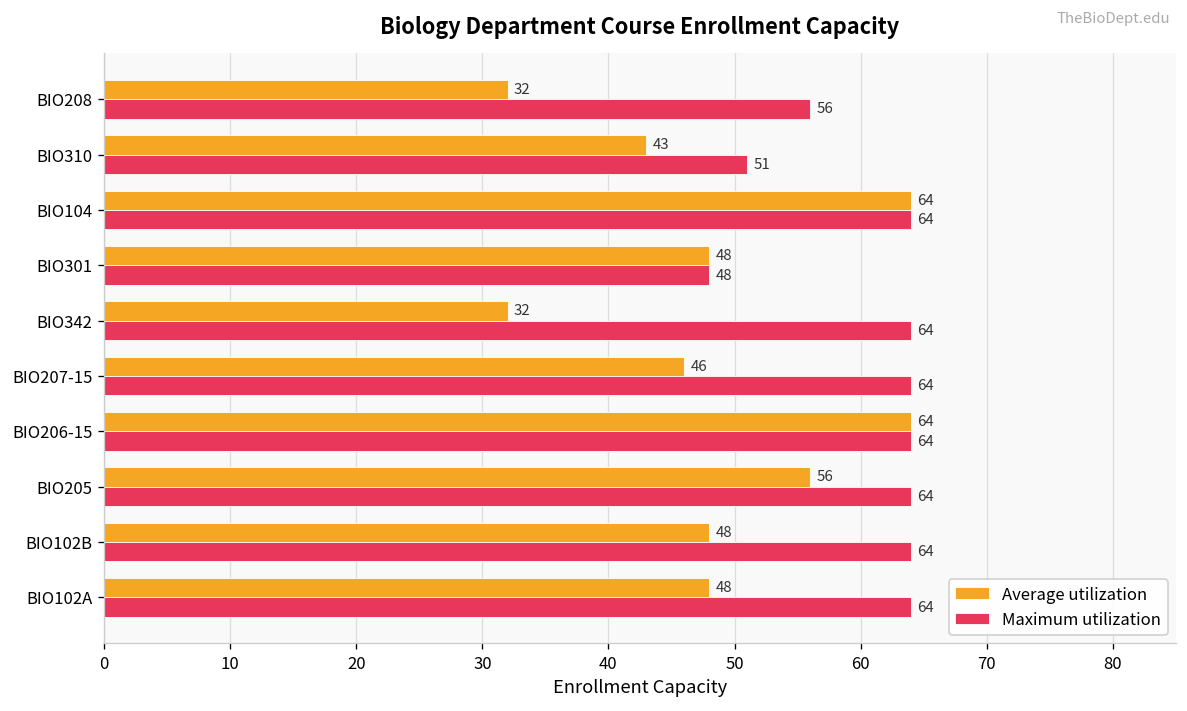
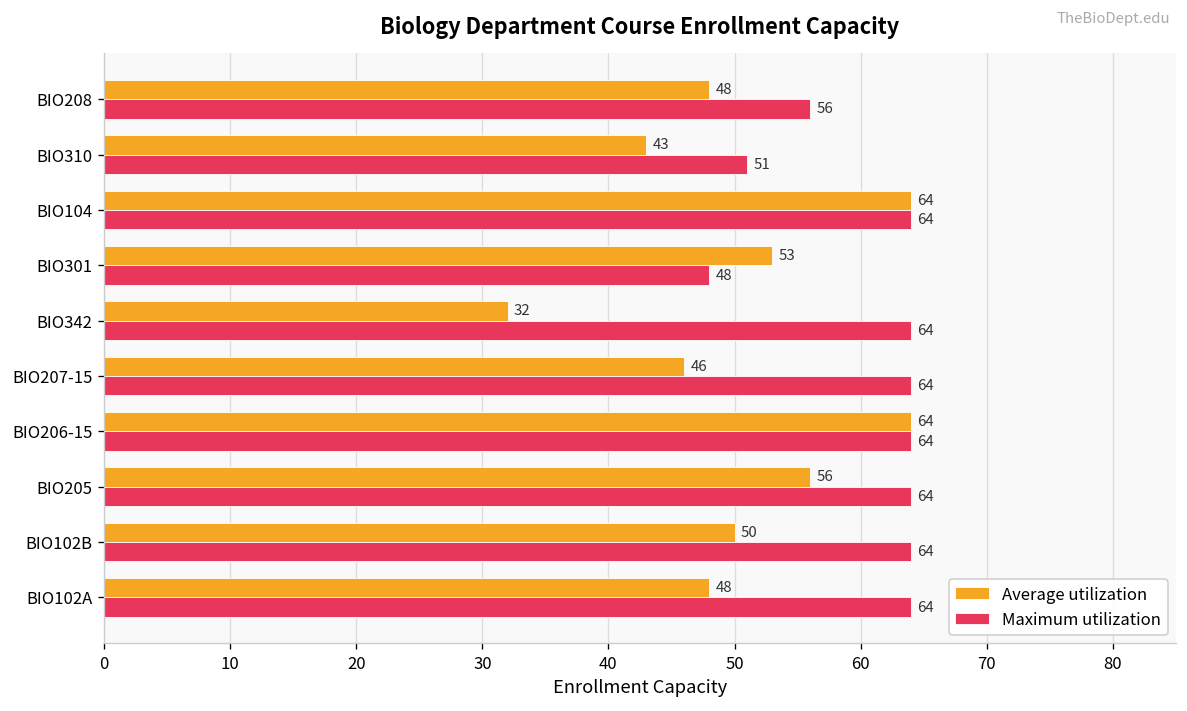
Average utilization, BIO208: 32 -> 48
Average utilization, BIO301: 48 -> 53
Average utilization, BIO102B: 48 -> 50
